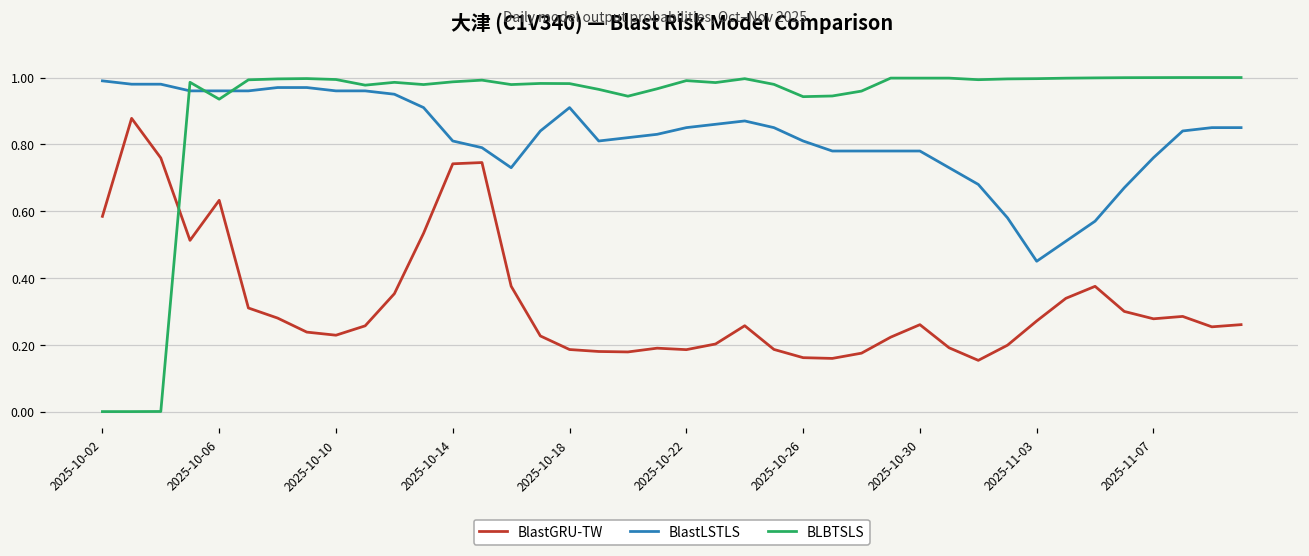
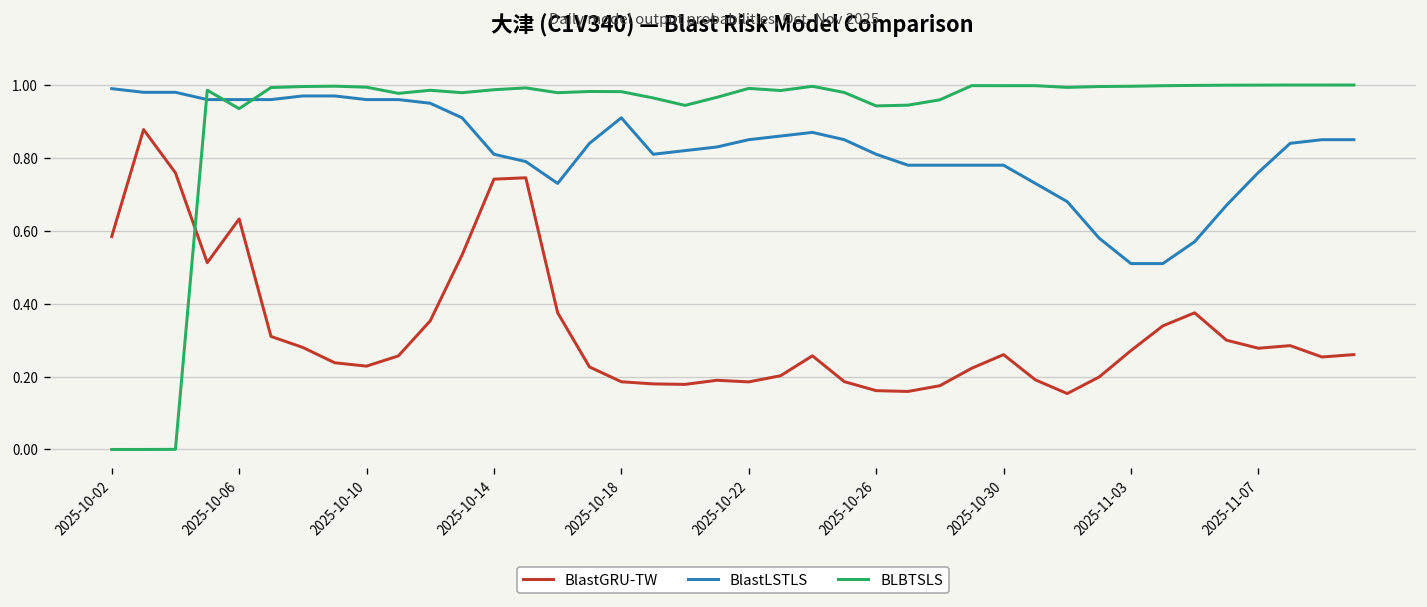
BlastLSTLS, 2025-11-03: 0.45 -> 0.51
